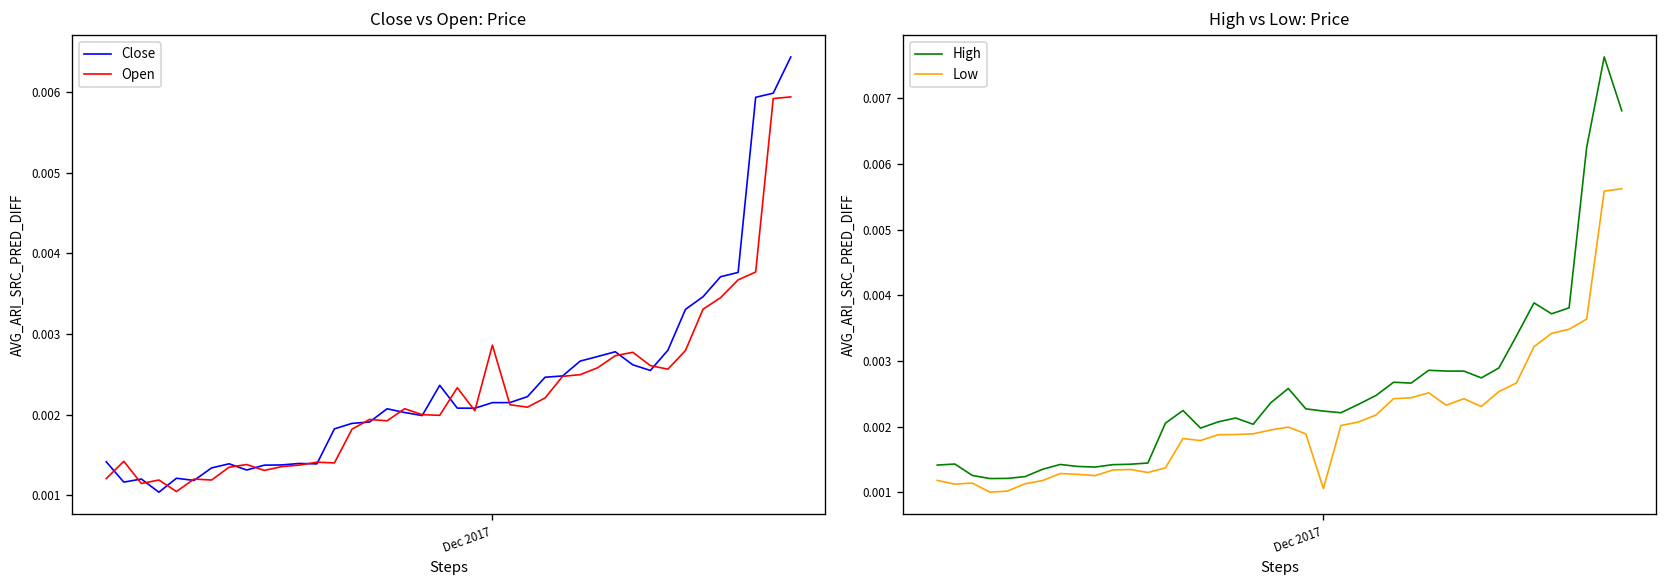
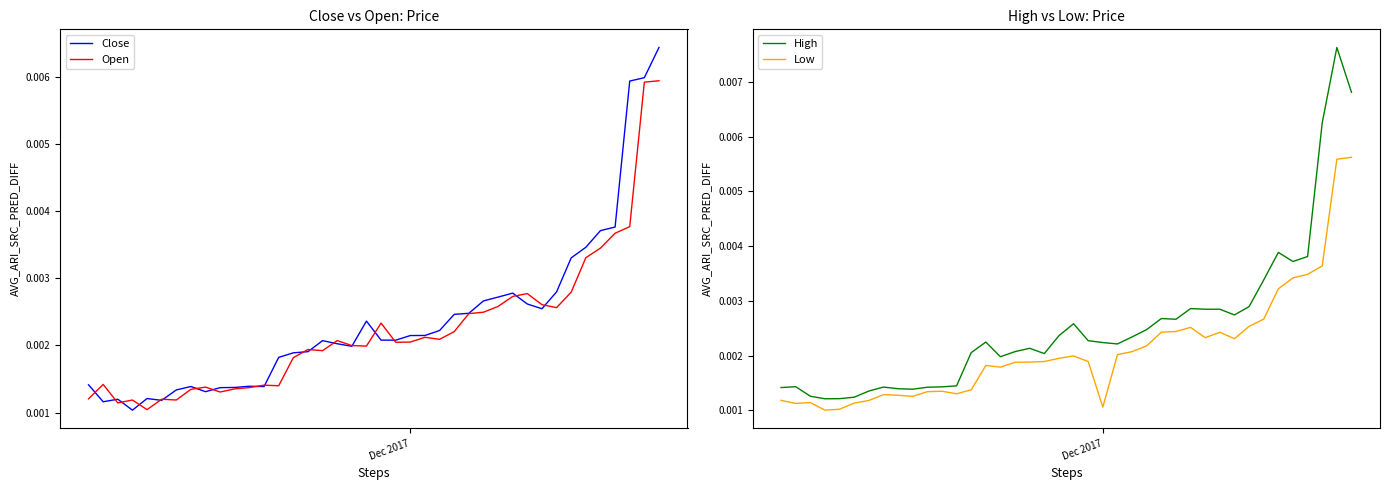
Close vs Open: Price, Open, Dec 2017: 0.0029 -> 0.0021
